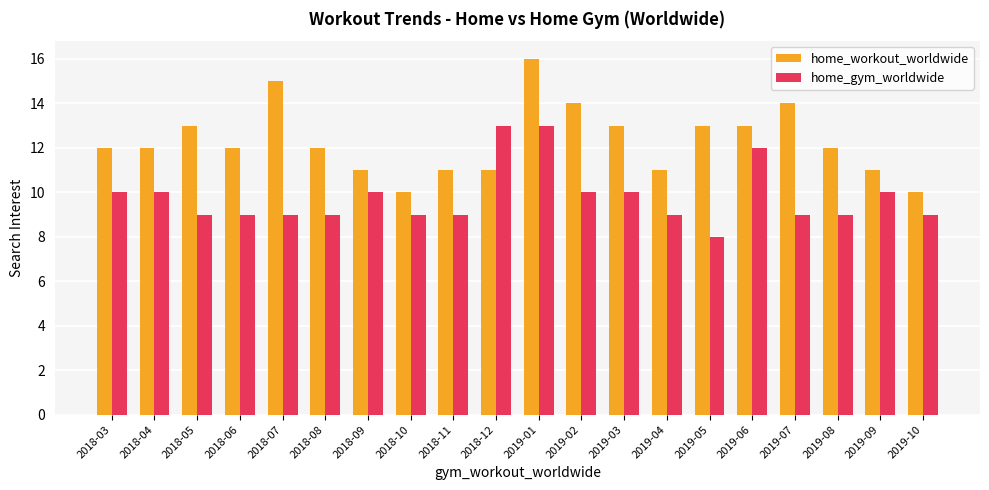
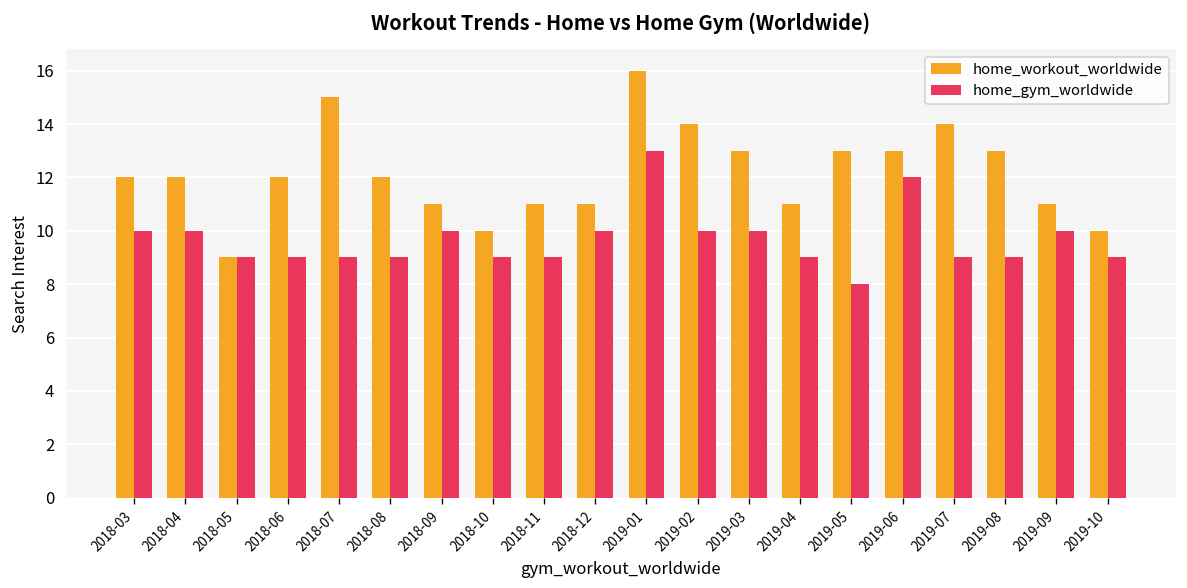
home_workout_worldwide, 2018-05: 13 -> 9
home_gym_worldwide, 2018-12: 13 -> 10
home_workout_worldwide, 2019-08: 12 -> 13
